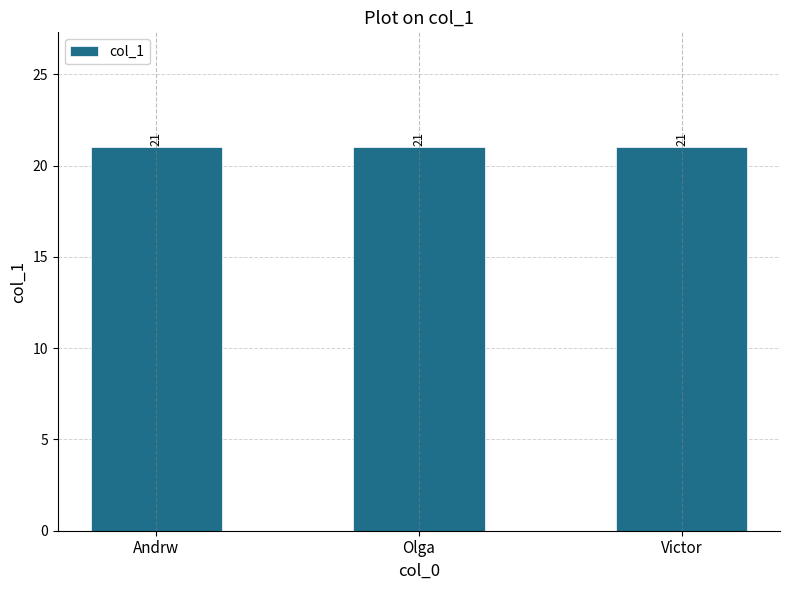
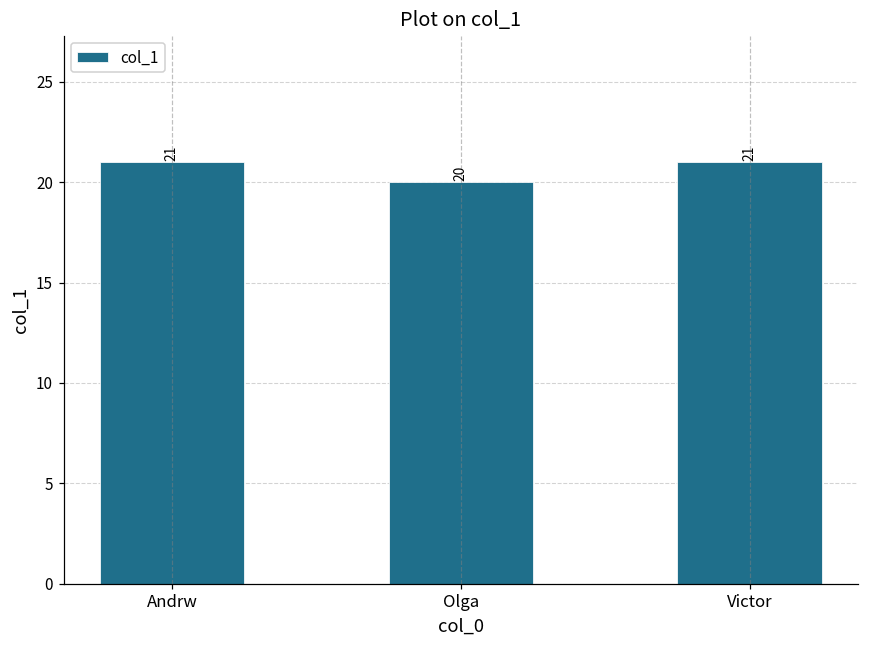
Olga: 21 -> 20
